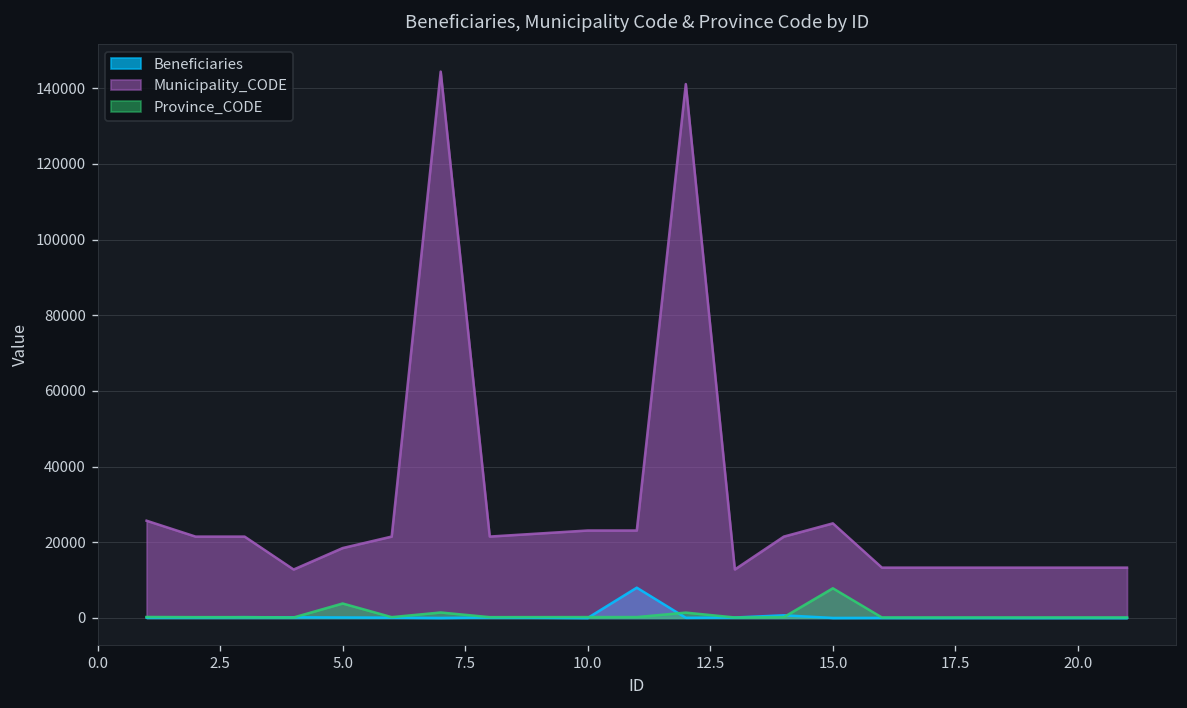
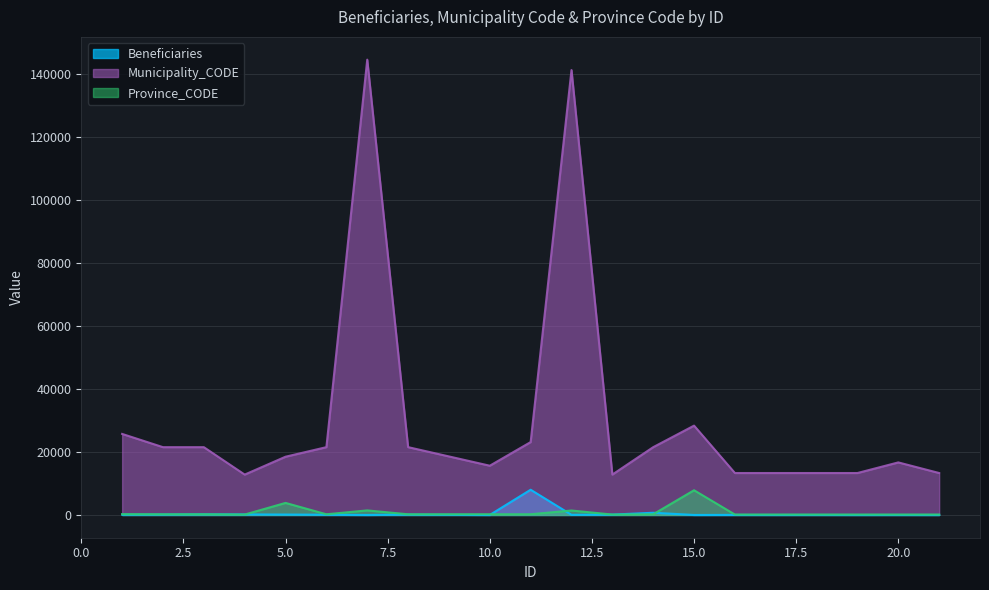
Municipality_CODE, 10.0: 23000 -> 16000
Municipality_CODE, 15.0: 25000 -> 28000
Municipality_CODE, 20.0: 13000 -> 17000
